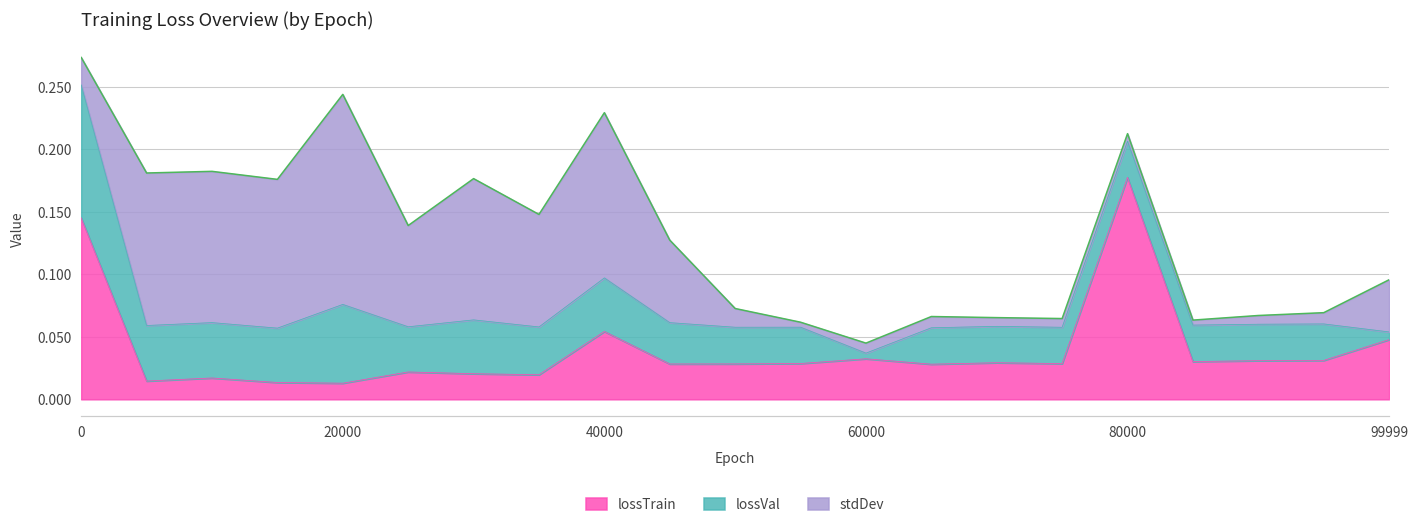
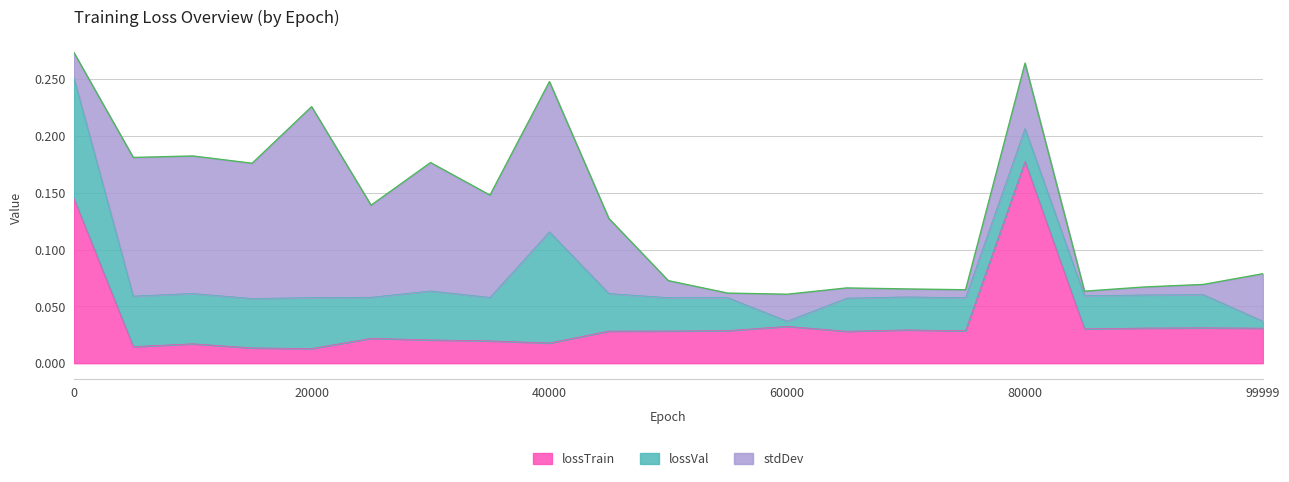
lossVal, 20000: 0.063 -> 0.045
lossTrain, 40000: 0.054 -> 0.018
lossVal, 40000: 0.043 -> 0.098
stdDev, 60000: 0.008 -> 0.024
stdDev, 80000: 0.006 -> 0.058
lossTrain, 99999: 0.048 -> 0.031
